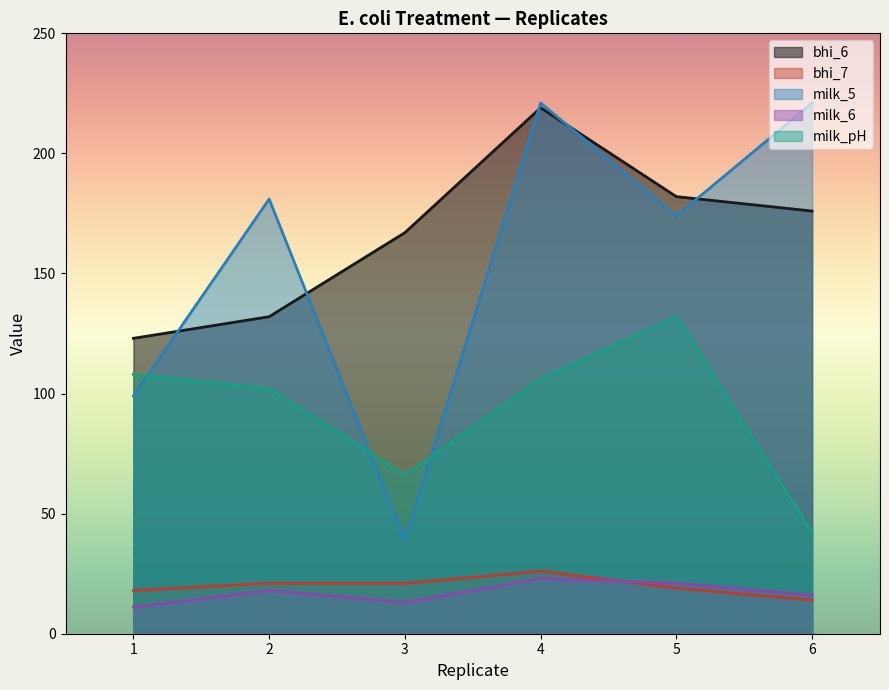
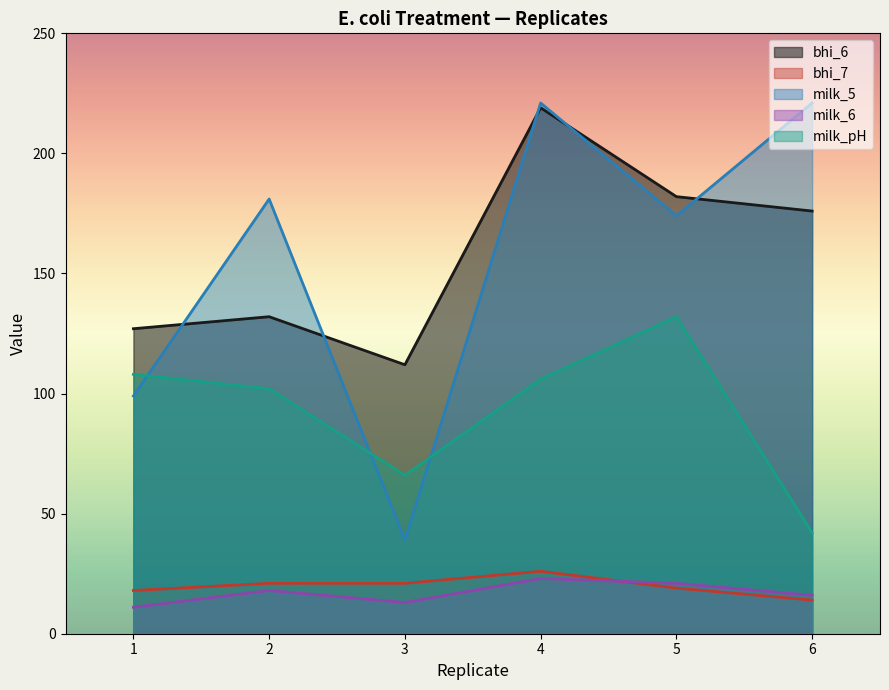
bhi_6, 1: 123 -> 127
bhi_6, 3: 167 -> 112
